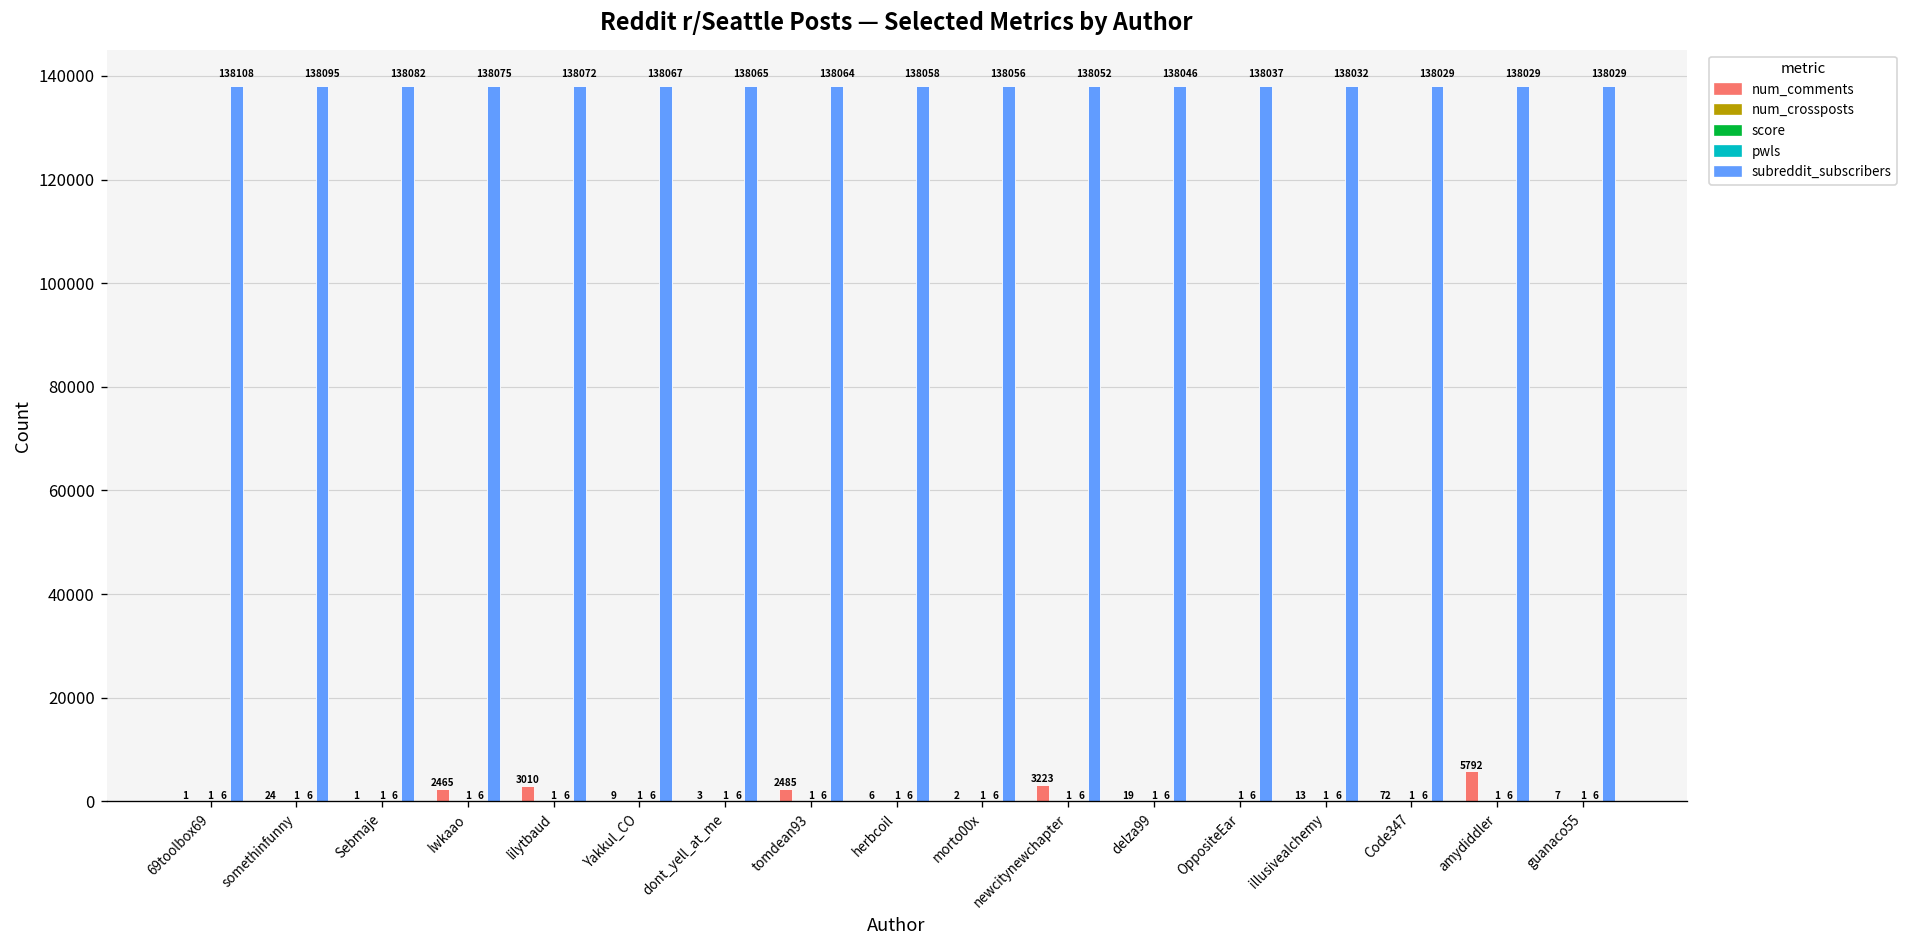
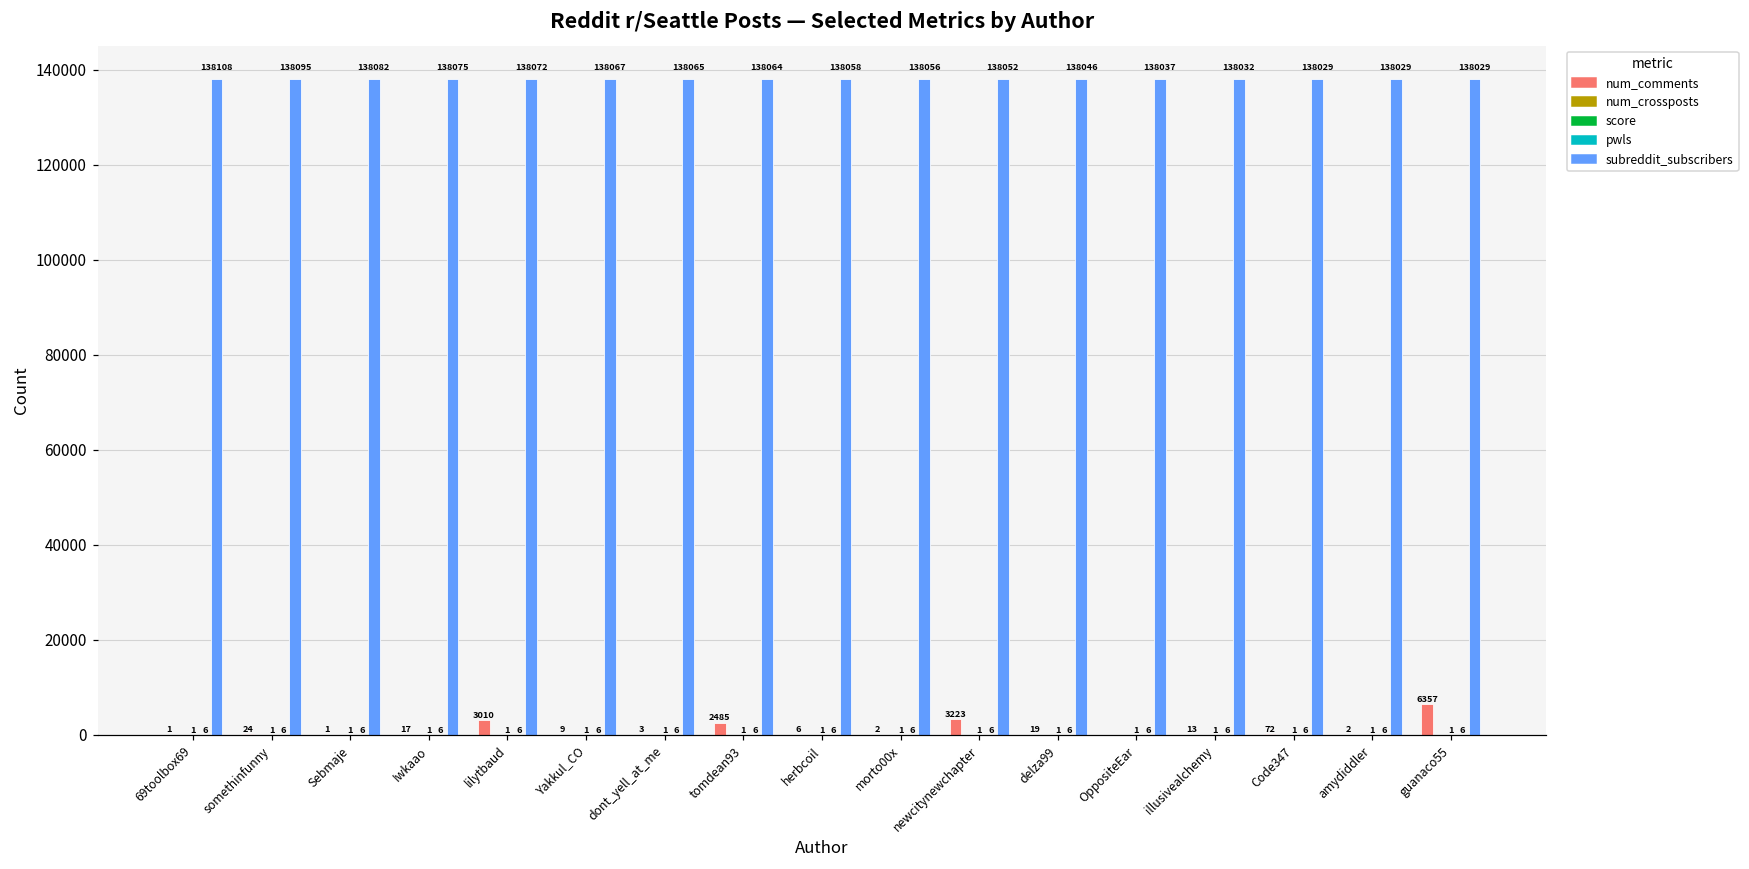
num_comments, Iwkaao: 2465 -> 17
num_comments, amydiddler: 5792 -> 2
num_comments, guanaco55: 7 -> 6357
